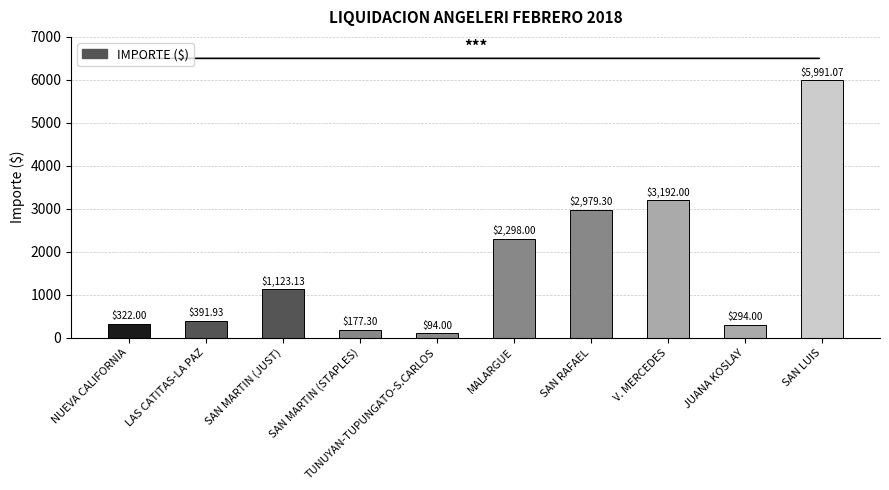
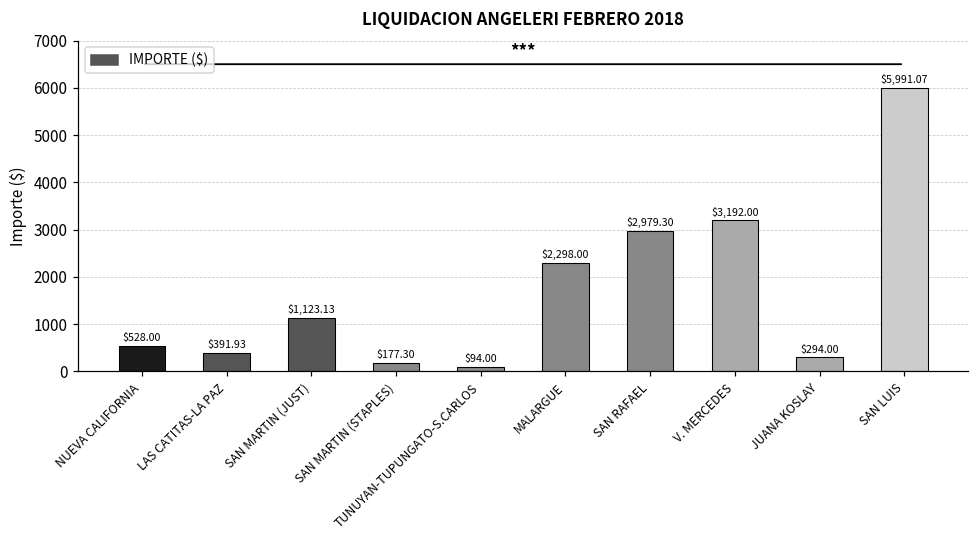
NUEVA CALIFORNIA: $322.00 -> $528.00
